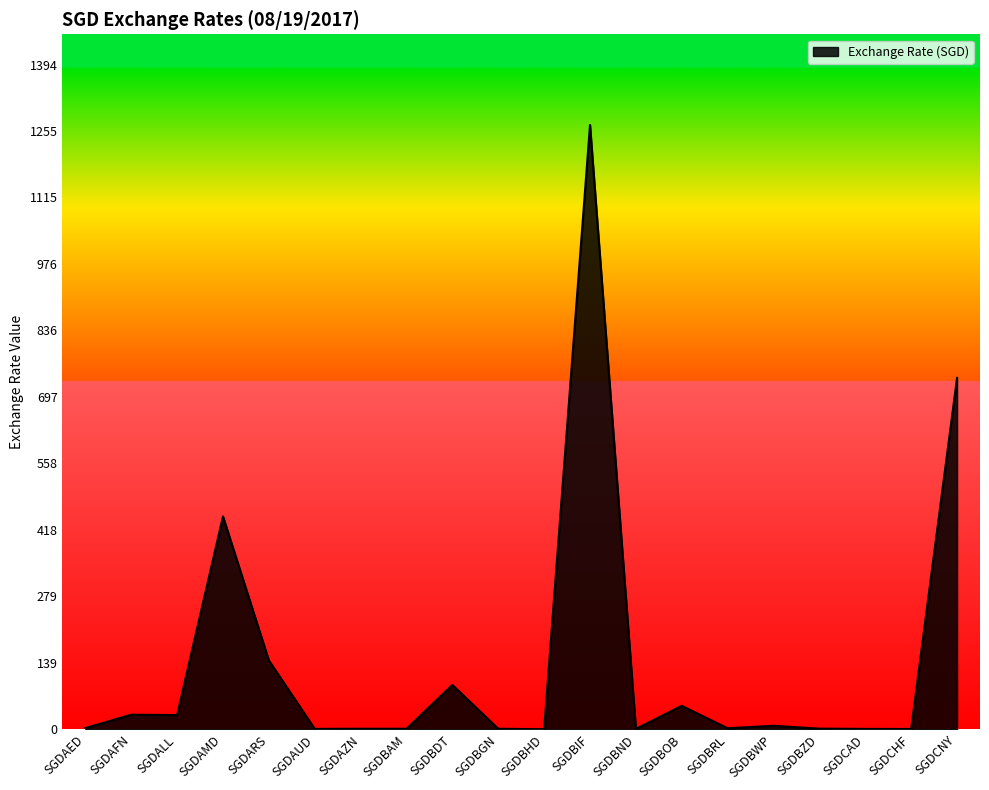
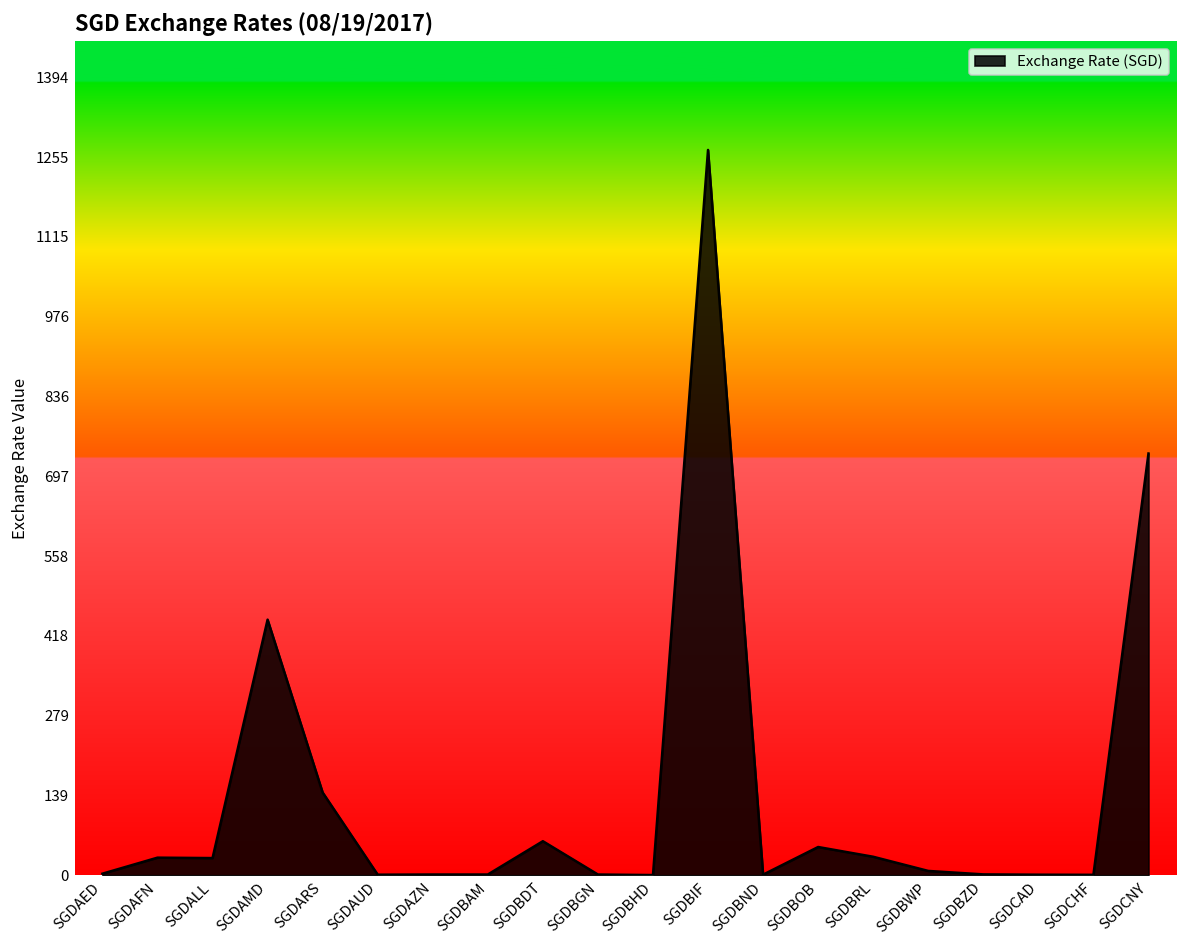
SGDBDT: 90 -> 60
SGDBRL: 0 -> 30
